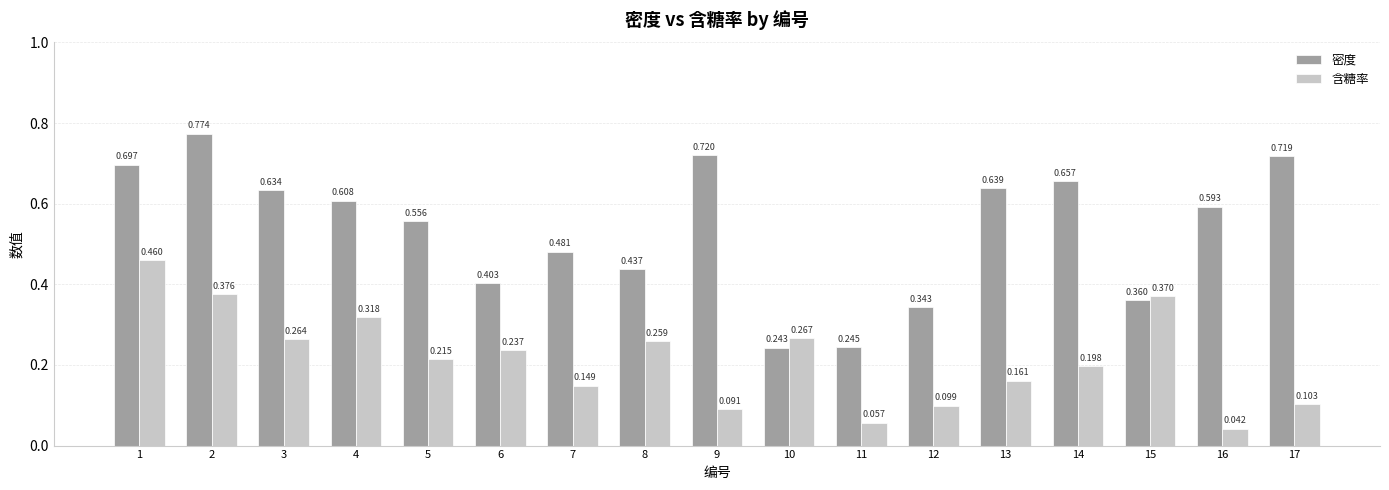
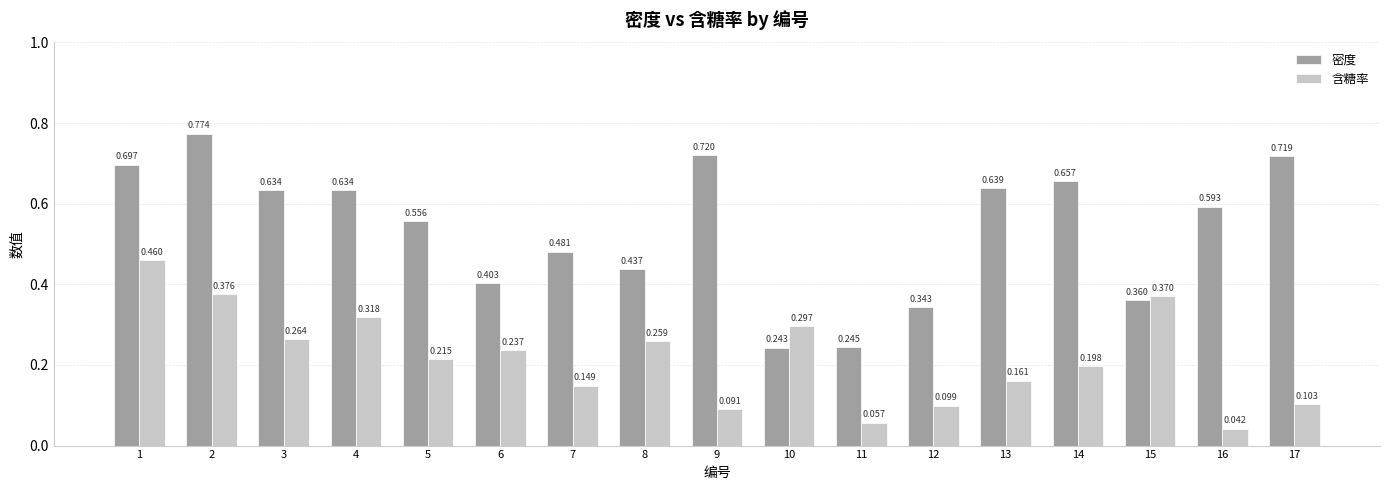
密度, 4: 0.608 -> 0.634
含糖率, 10: 0.267 -> 0.297
